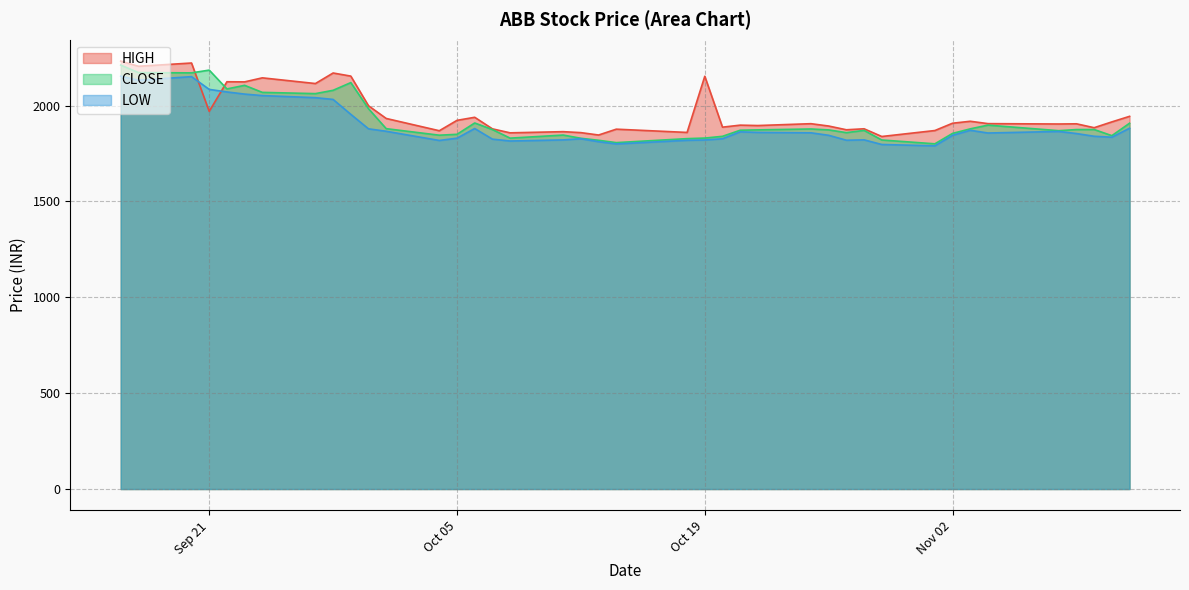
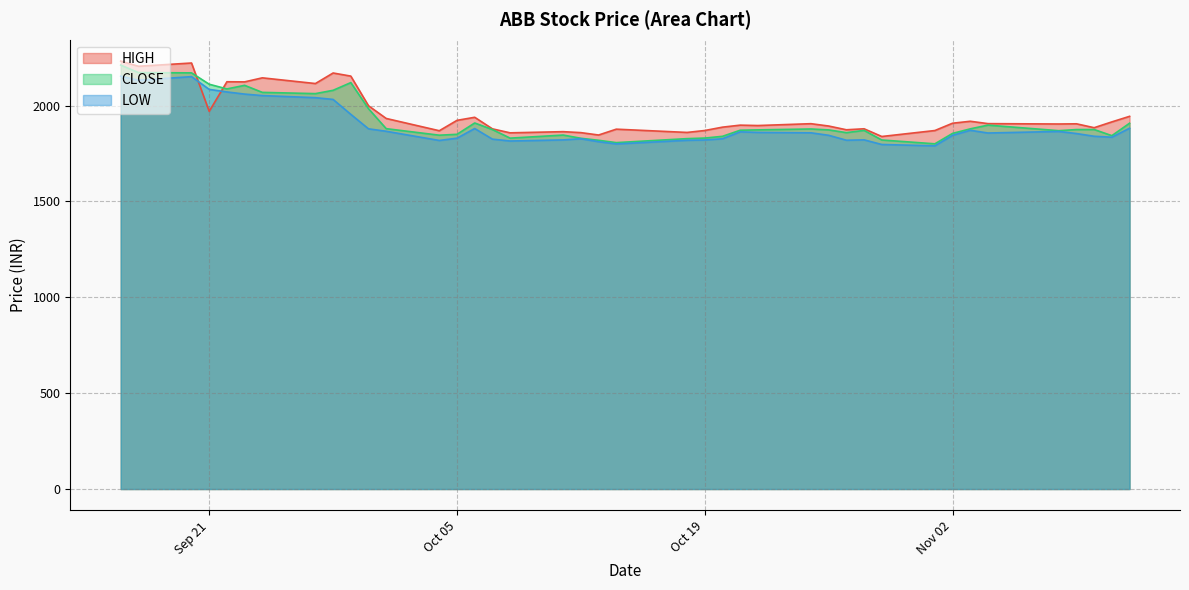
CLOSE, Sep 21: 2190 -> 2110
HIGH, Oct 19: 2150 -> 1870
